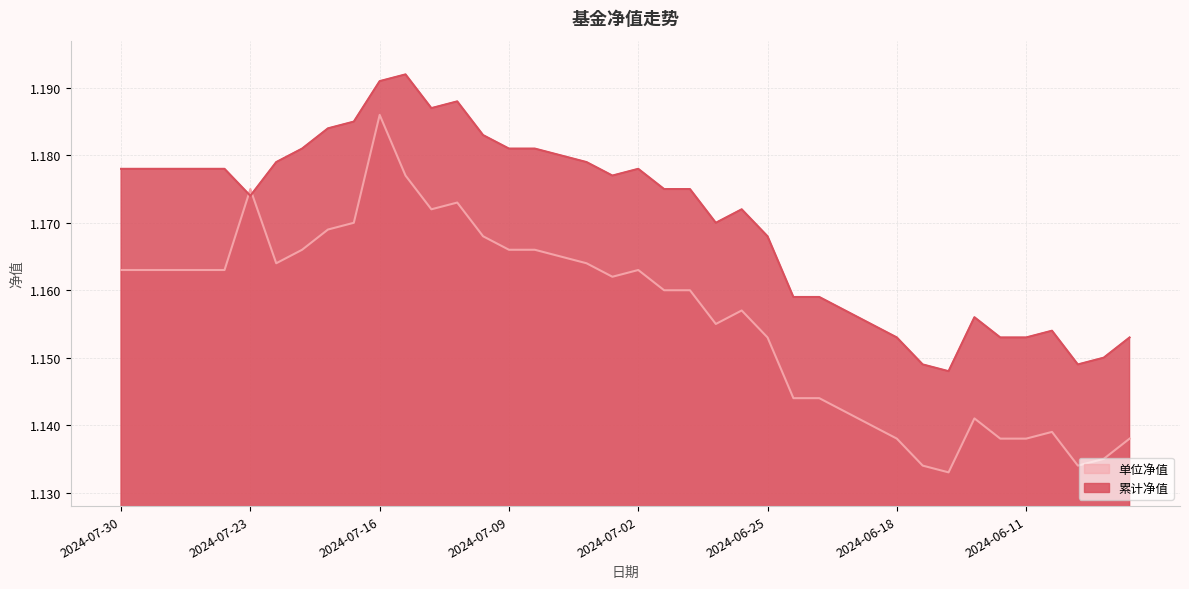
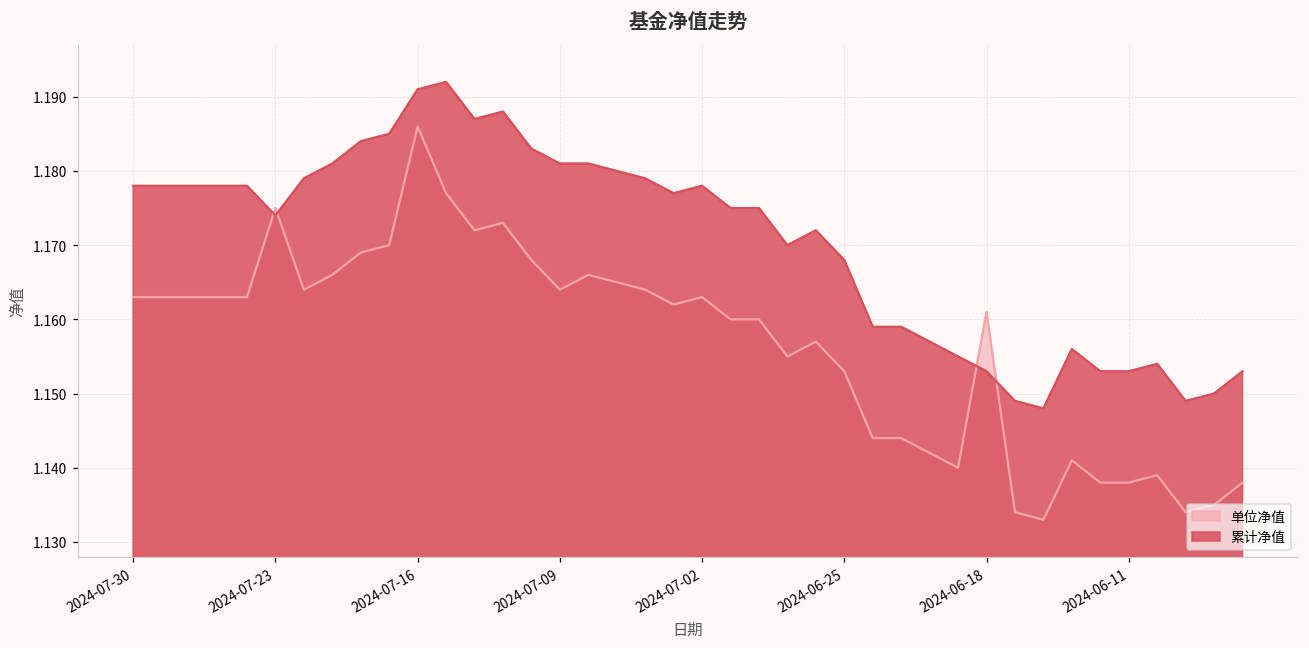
单位净值, 2024-07-09: 1.166 -> 1.164
单位净值, 2024-06-18: 1.138 -> 1.161
